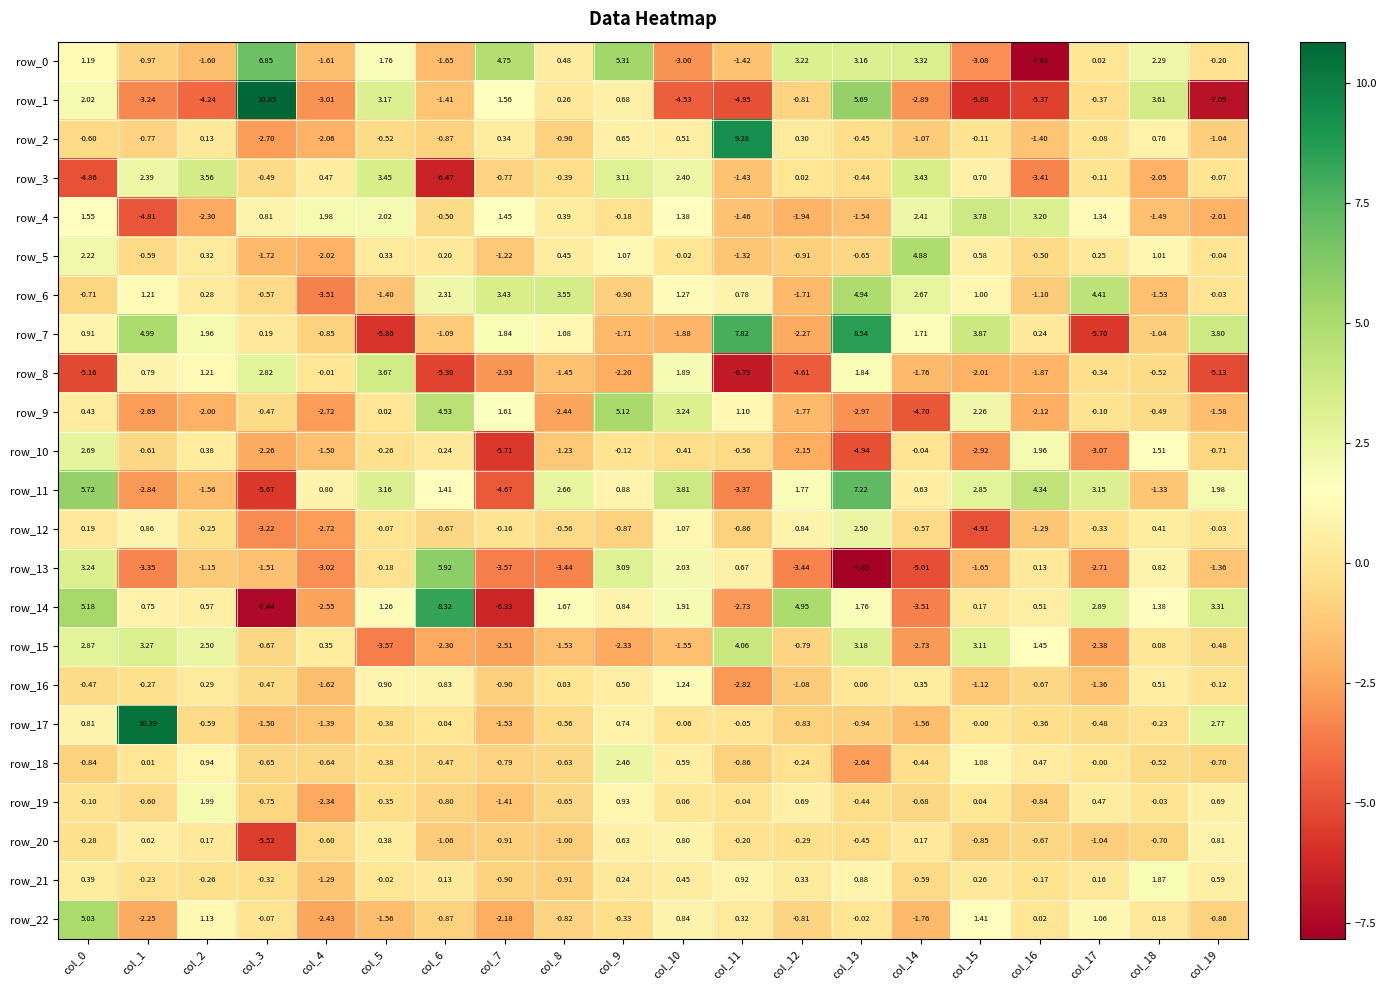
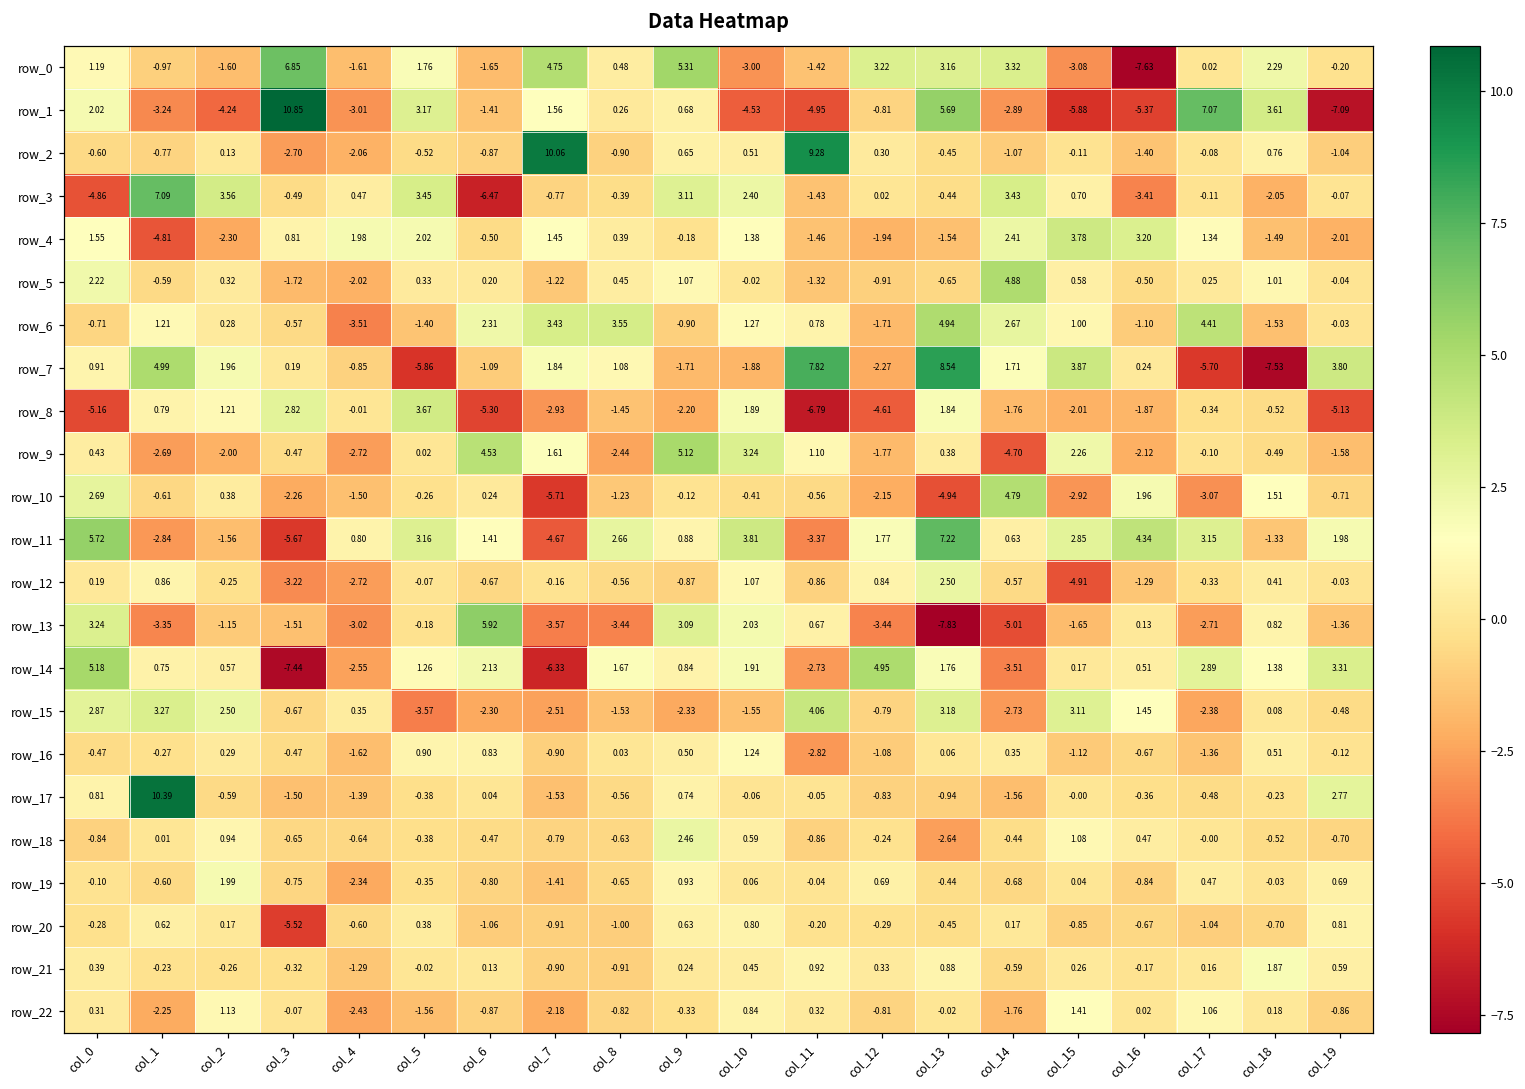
row_1, col_17: -0.37 -> 7.07
row_2, col_7: 0.34 -> 10.06
row_3, col_1: 2.39 -> 7.09
row_7, col_18: -1.04 -> -7.53
row_9, col_13: -2.97 -> 0.38
row_10, col_14: -0.04 -> 4.79
row_14, col_6: 8.32 -> 2.13
row_22, col_0: 5.03 -> 0.31
